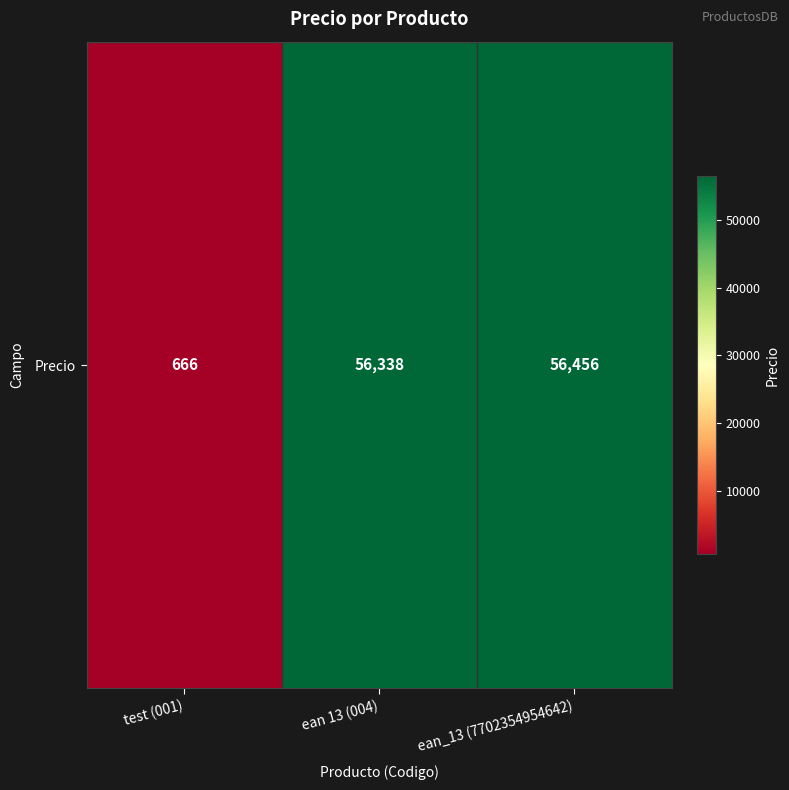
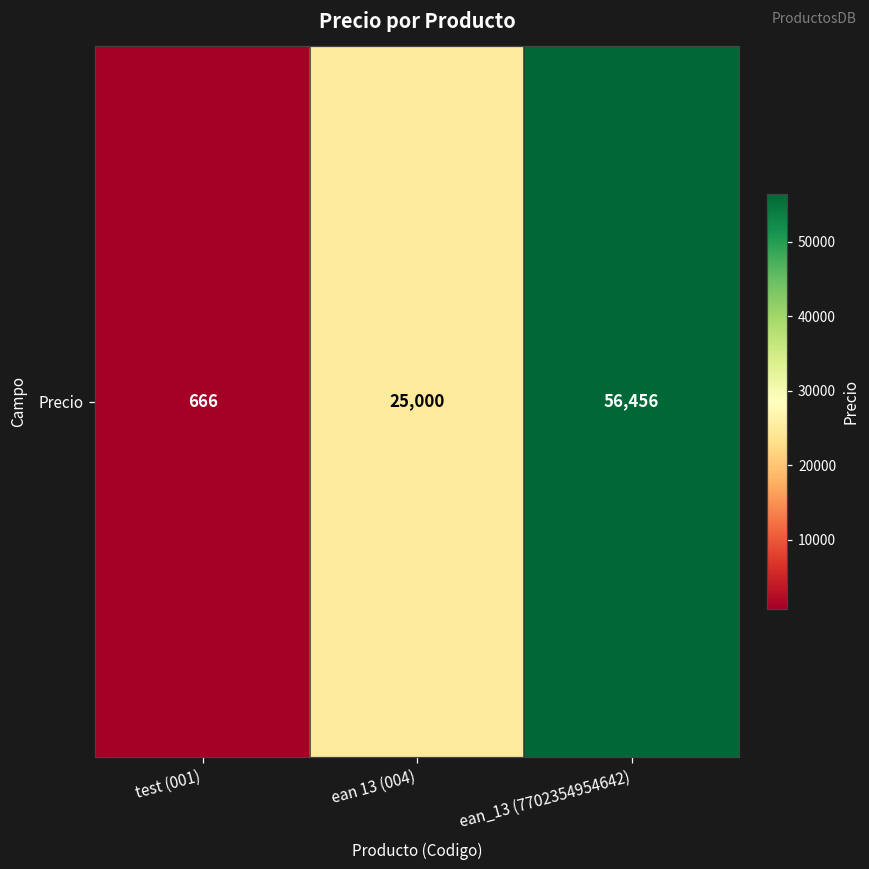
Precio, ean 13 (004): 56,338 -> 25,000
